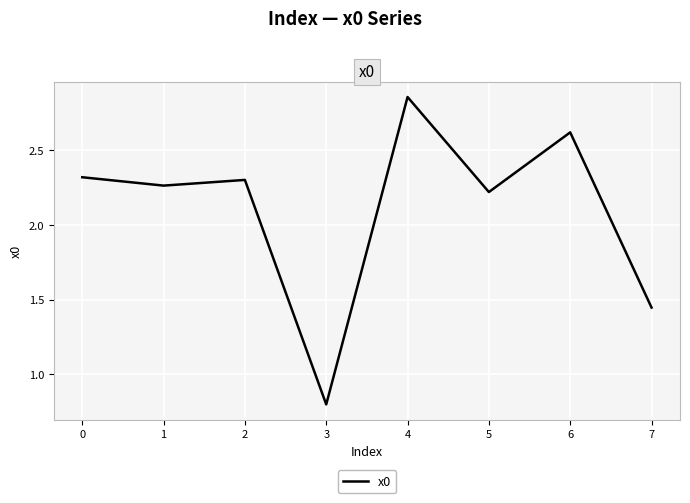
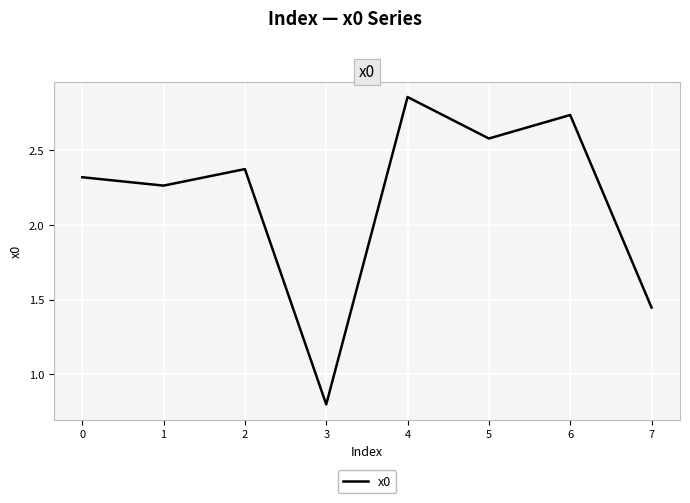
2: 2.30 -> 2.37
5: 2.22 -> 2.58
6: 2.62 -> 2.73
